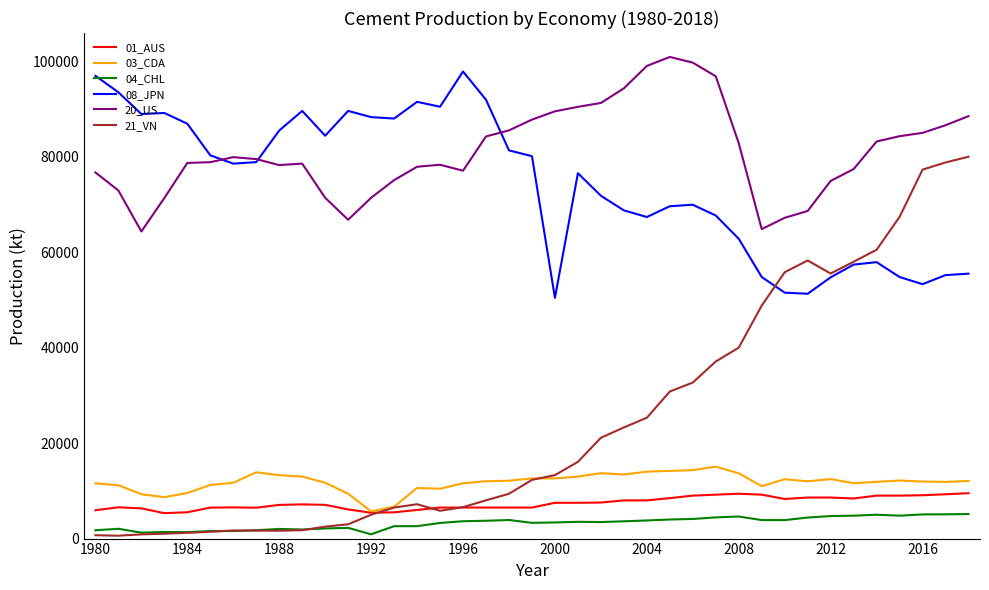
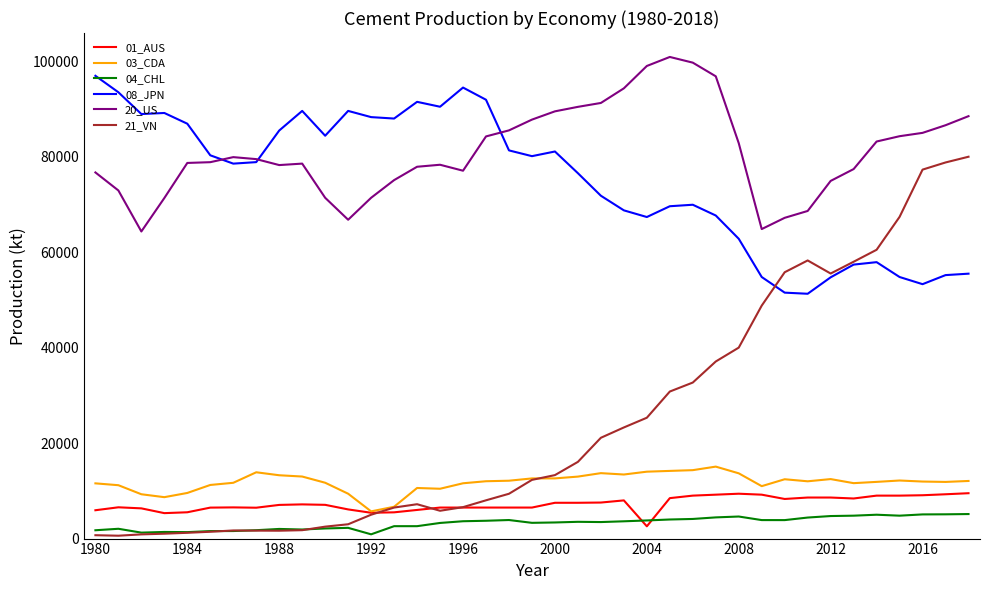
08_JPN, 1996: 98000 -> 94000
08_JPN, 2000: 50000 -> 81000
01_AUS, 2004: 8000 -> 3000
